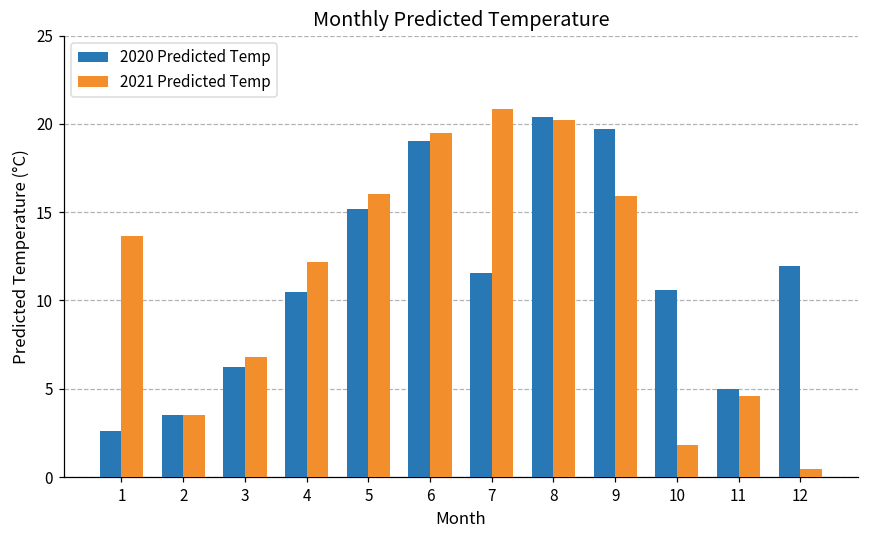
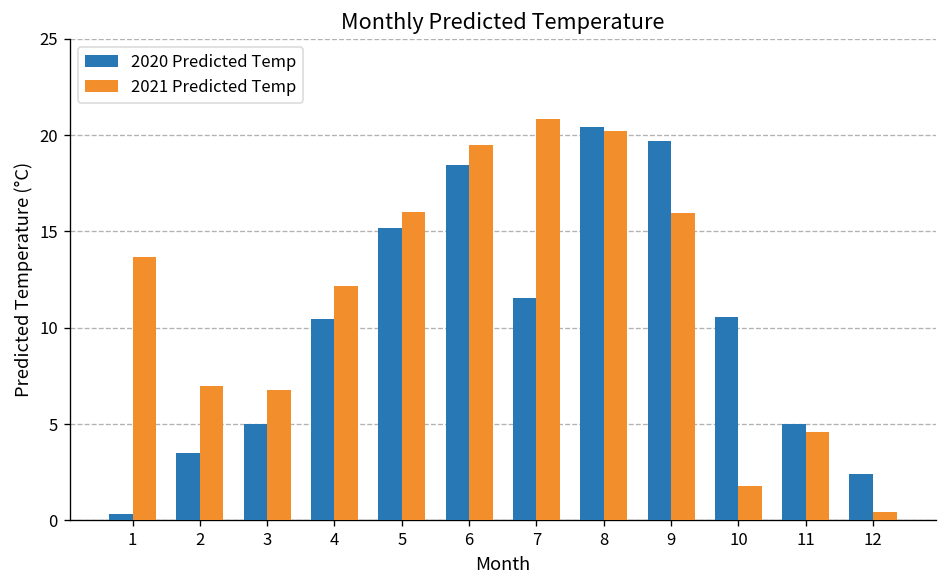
2020 Predicted Temp, 1: 2.6 -> 0.3
2021 Predicted Temp, 2: 3.5 -> 7.0
2020 Predicted Temp, 3: 6.2 -> 5.0
2020 Predicted Temp, 6: 19.1 -> 18.4
2020 Predicted Temp, 12: 12.0 -> 2.4
